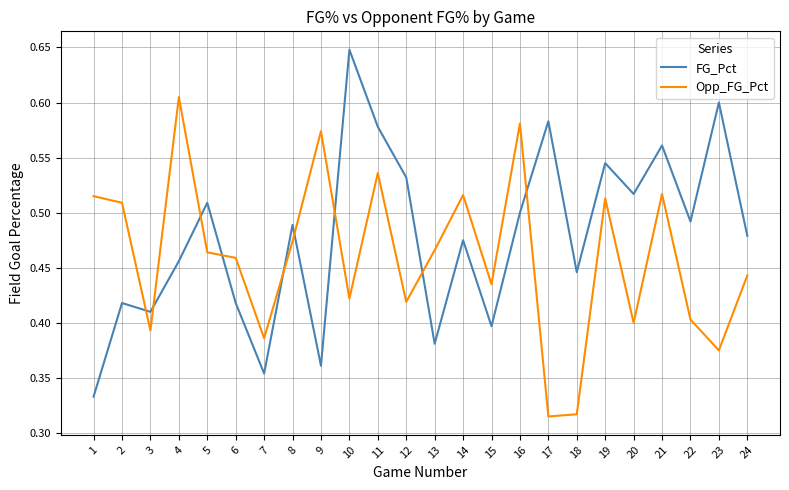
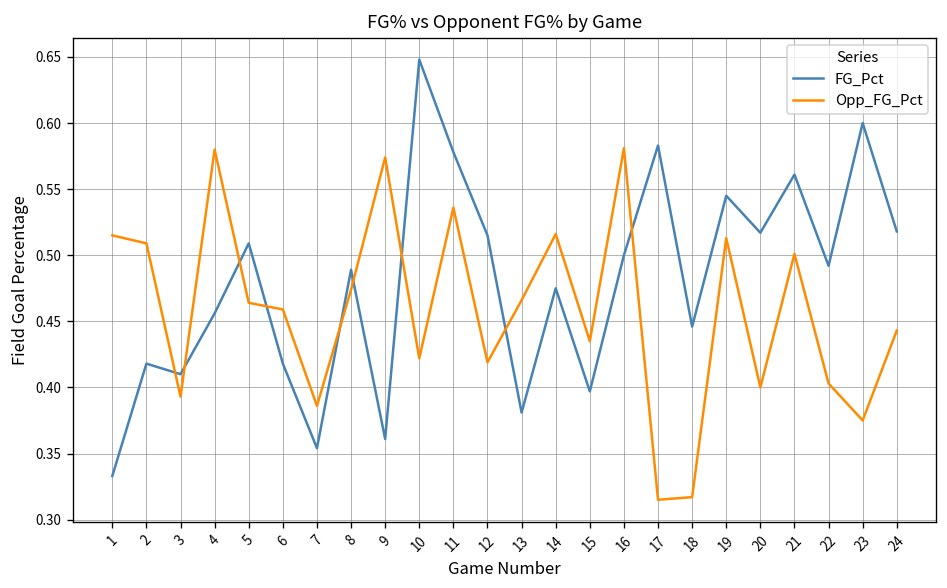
Opp_FG_Pct, 4: 0.605 -> 0.580
FG_Pct, 12: 0.532 -> 0.515
Opp_FG_Pct, 21: 0.517 -> 0.501
FG_Pct, 24: 0.479 -> 0.518
